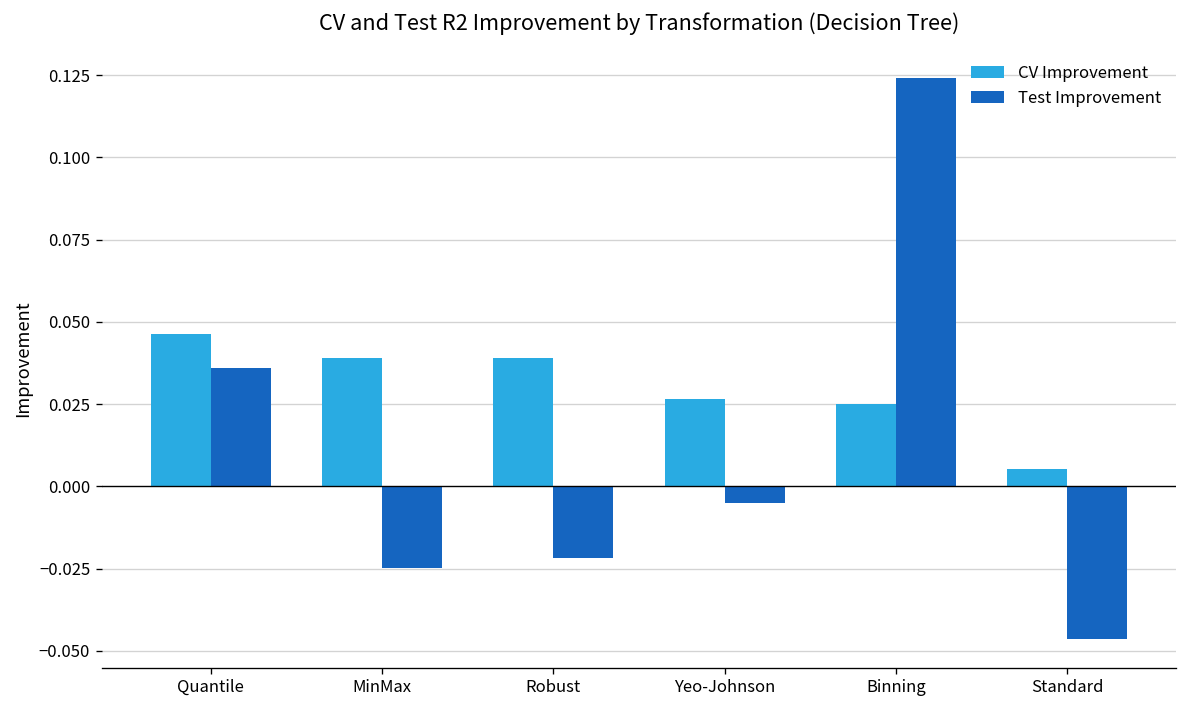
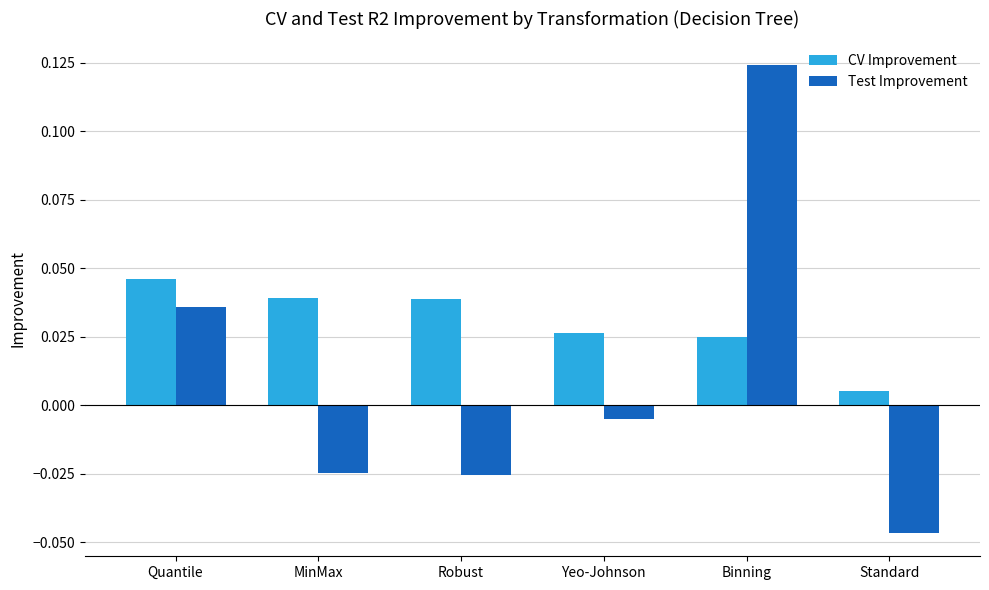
Test Improvement, Robust: -0.022 -> -0.025
